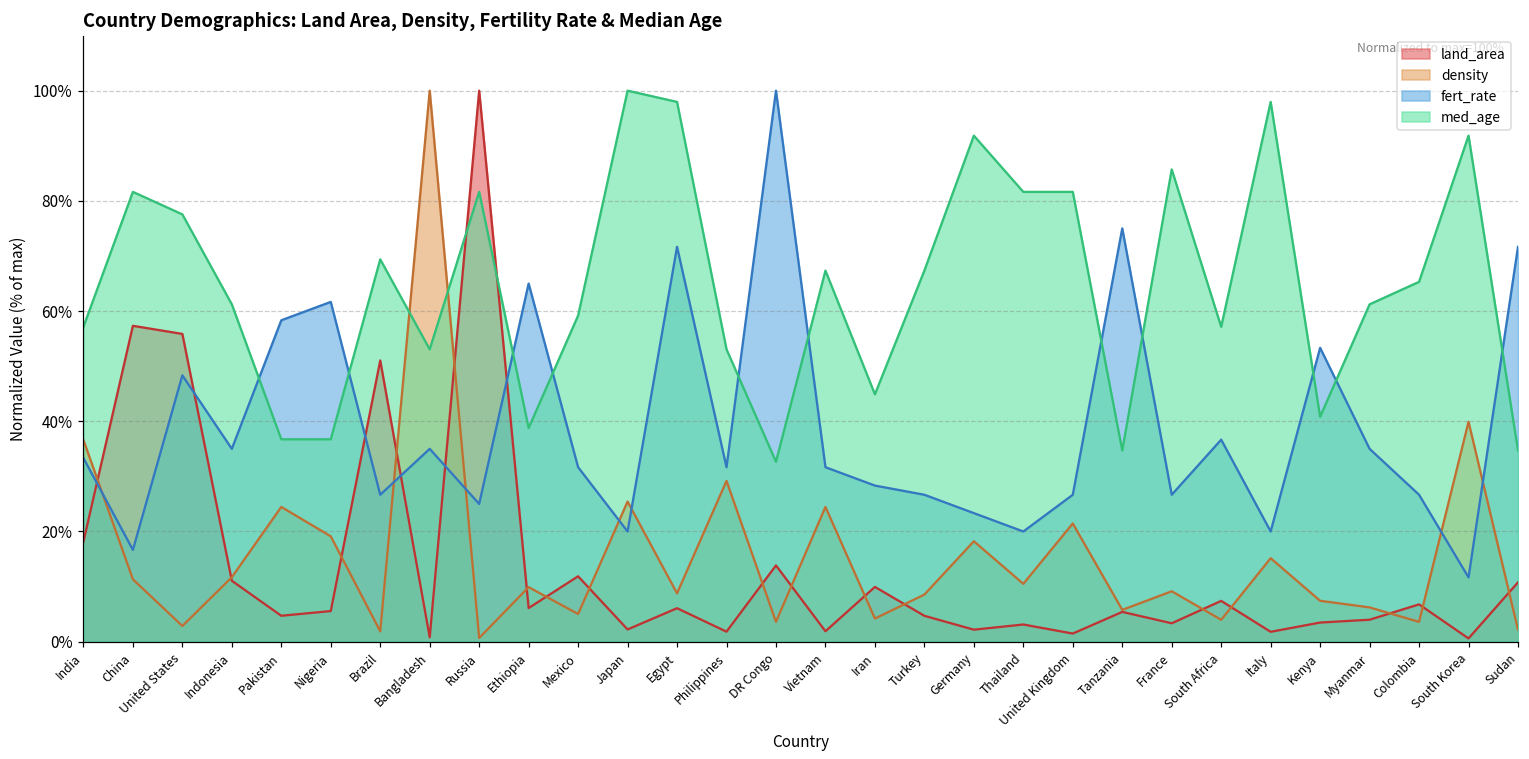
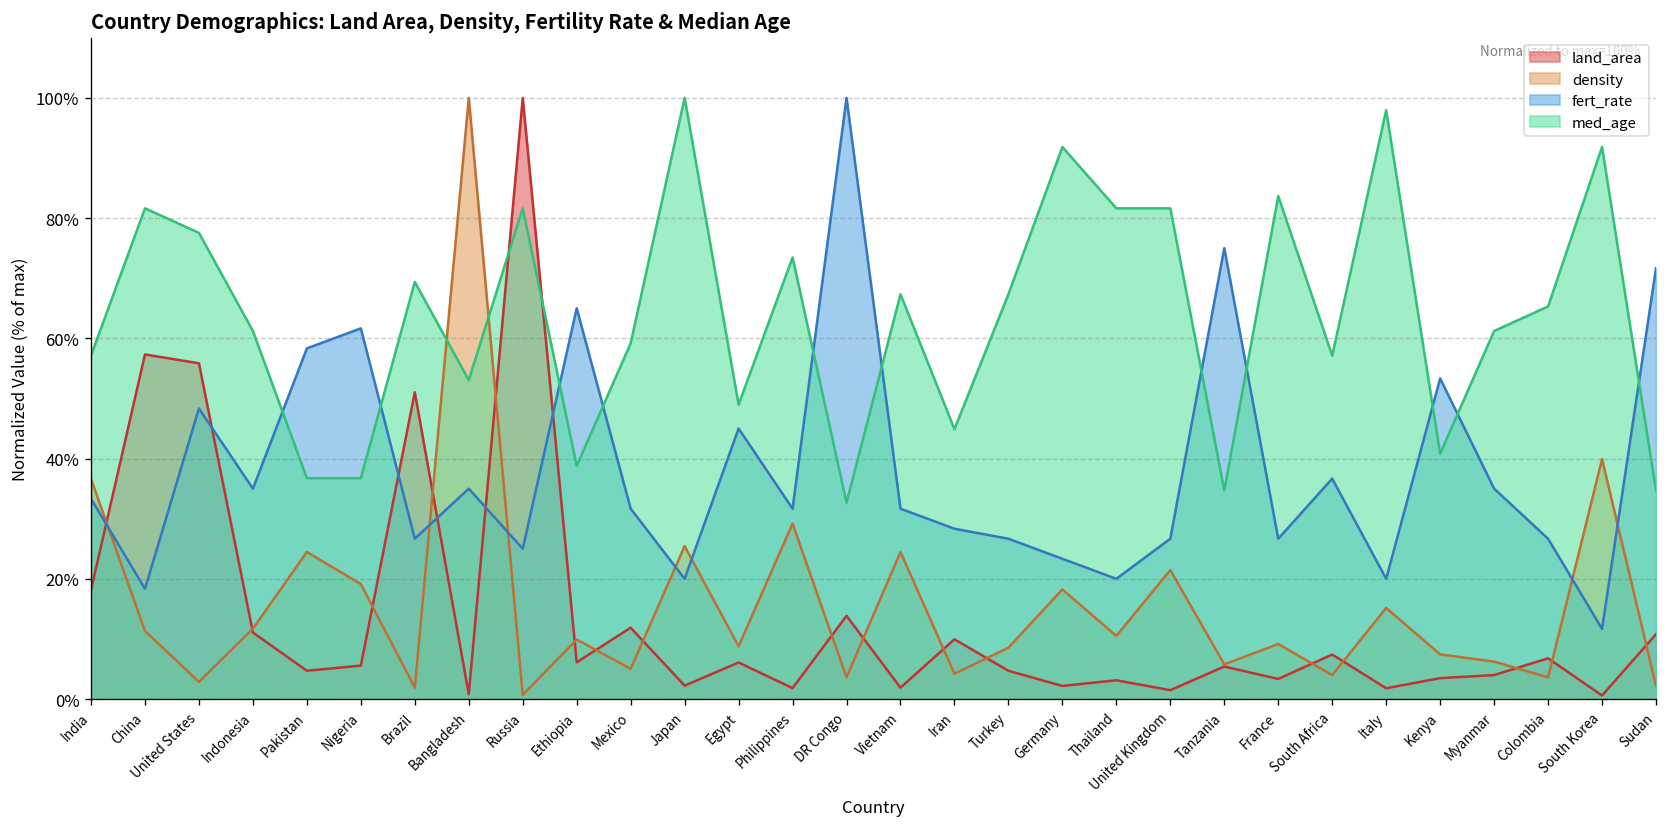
fert_rate, China: 17% -> 18%
fert_rate, Egypt: 72% -> 45%
med_age, Egypt: 98% -> 49%
med_age, Philippines: 53% -> 73%
med_age, France: 86% -> 84%
